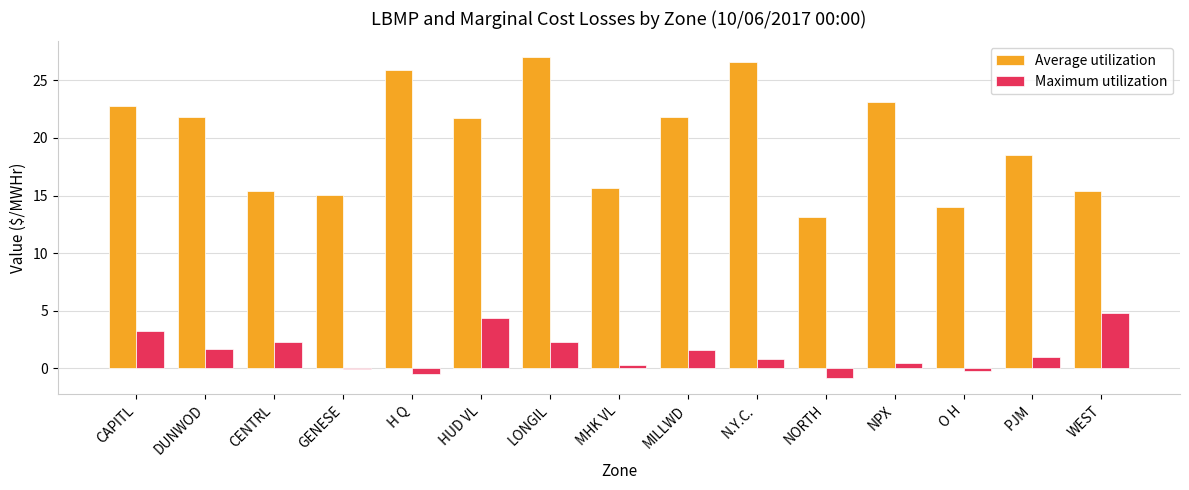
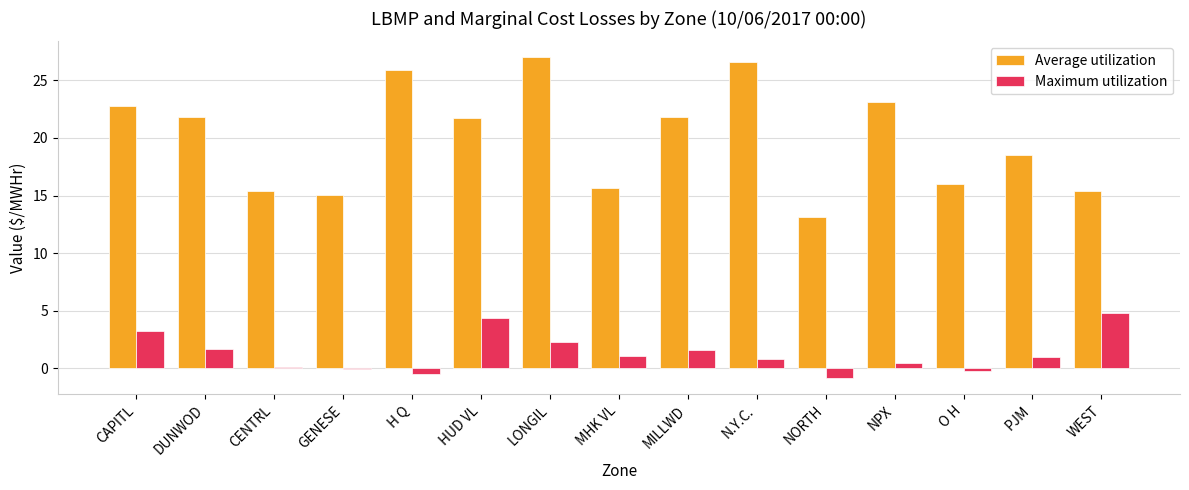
Maximum utilization, CENTRL: 2.3 -> 0.1
Maximum utilization, MHK VL: 0.3 -> 1.0
Average utilization, O H: 14 -> 16
